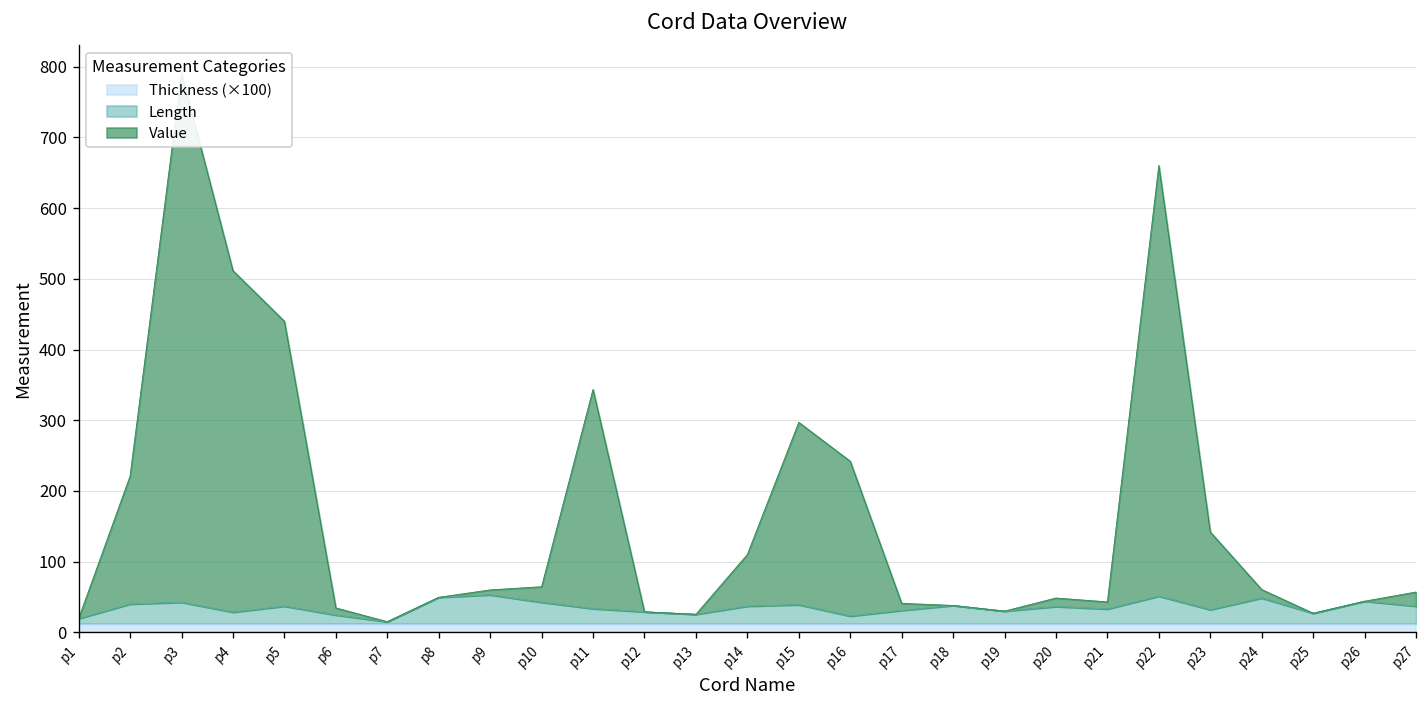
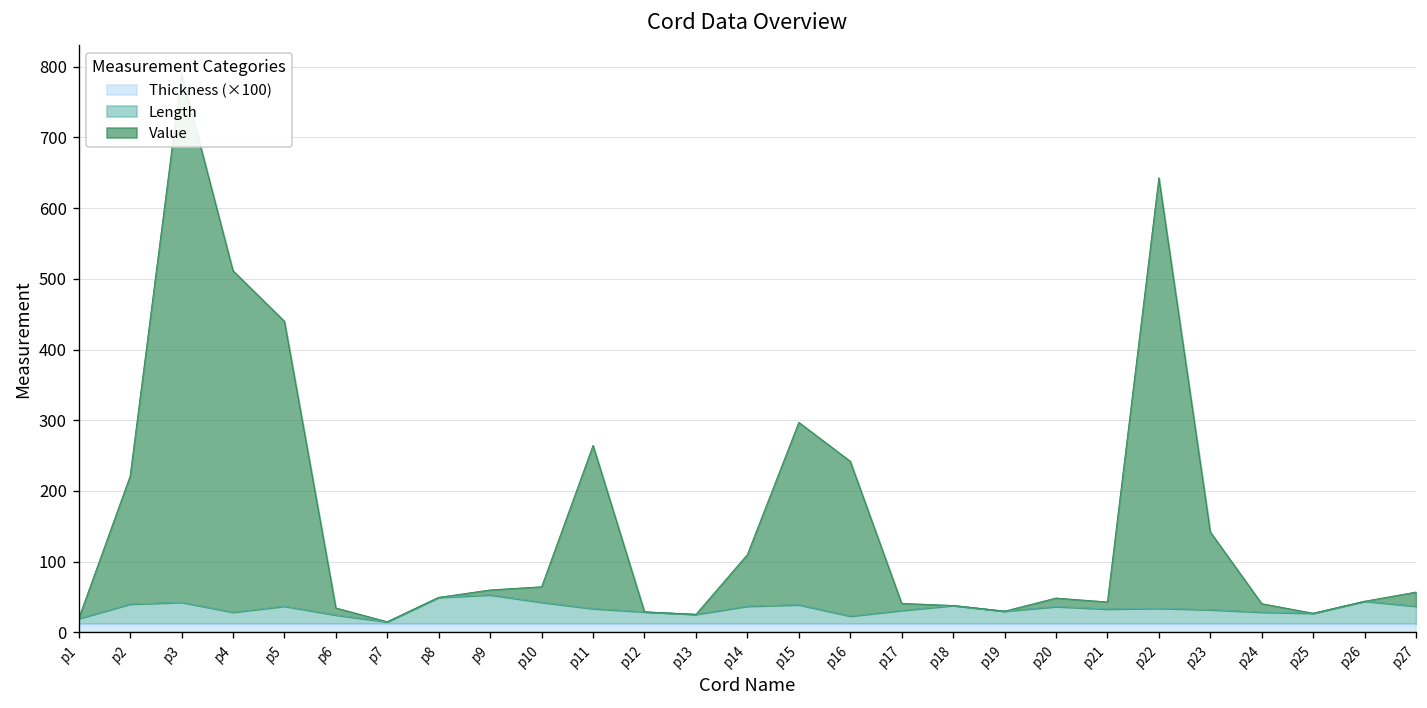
Value, p11: 310 -> 230
Length, p22: 50 -> 30
Length, p24: 50 -> 30
